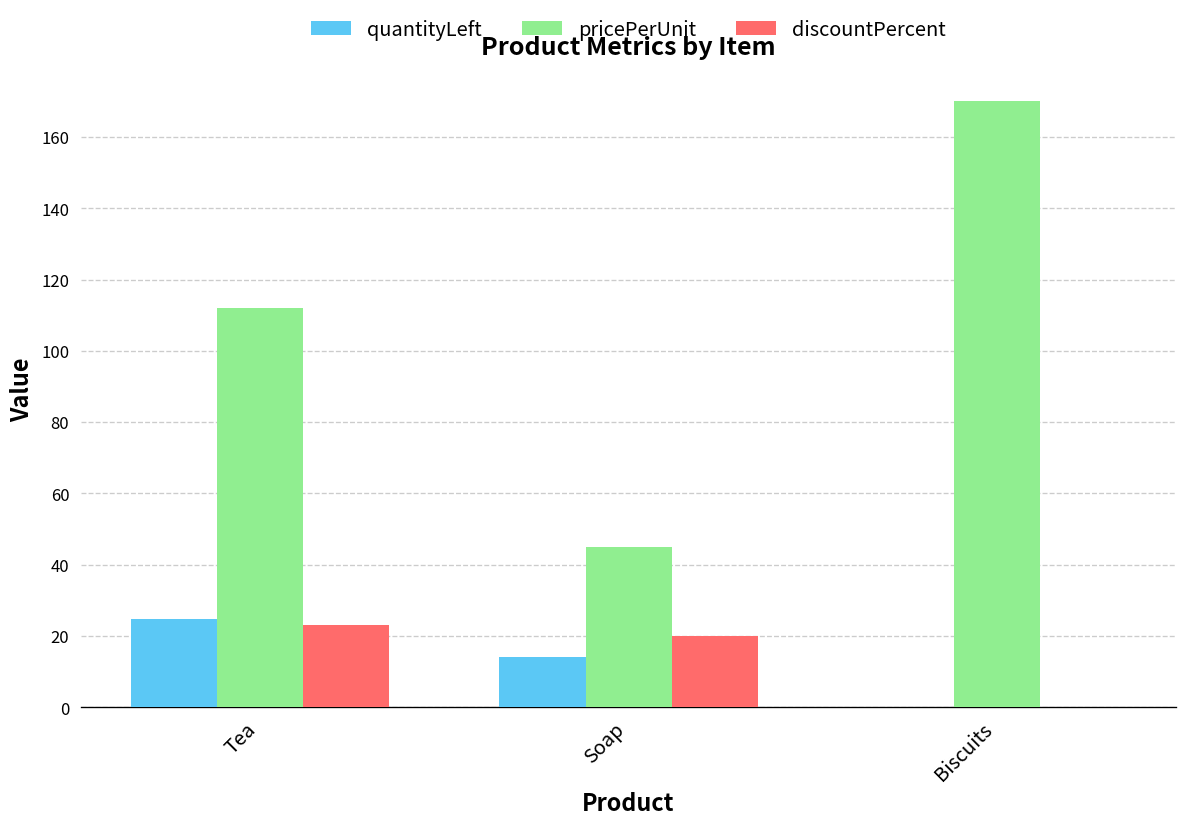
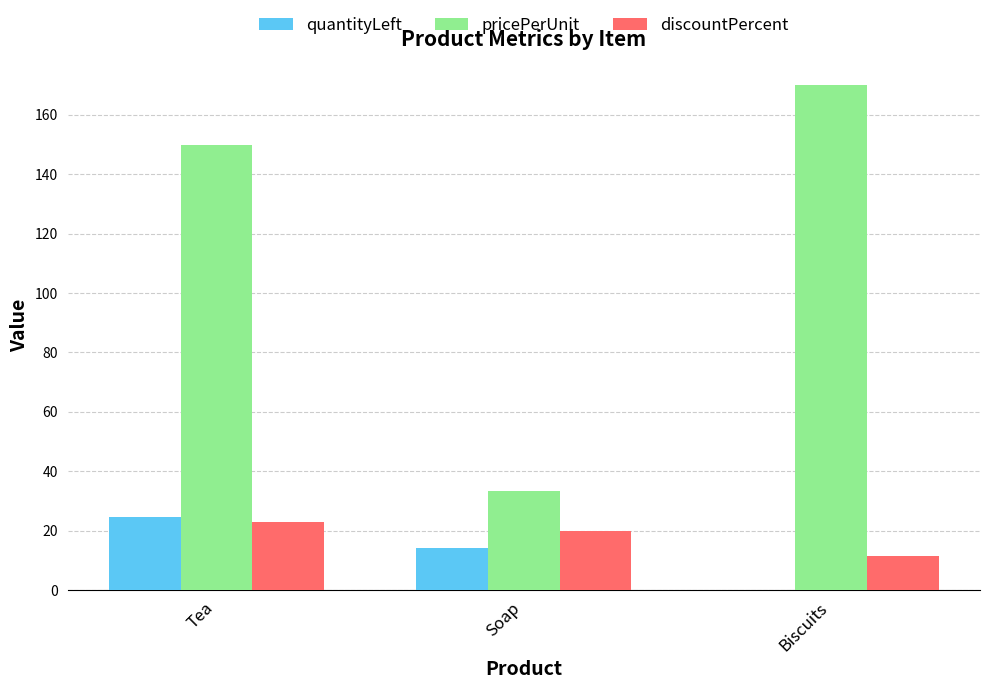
pricePerUnit, Tea: 112 -> 150
pricePerUnit, Soap: 45 -> 33
discountPercent, Biscuits: 0 -> 11
